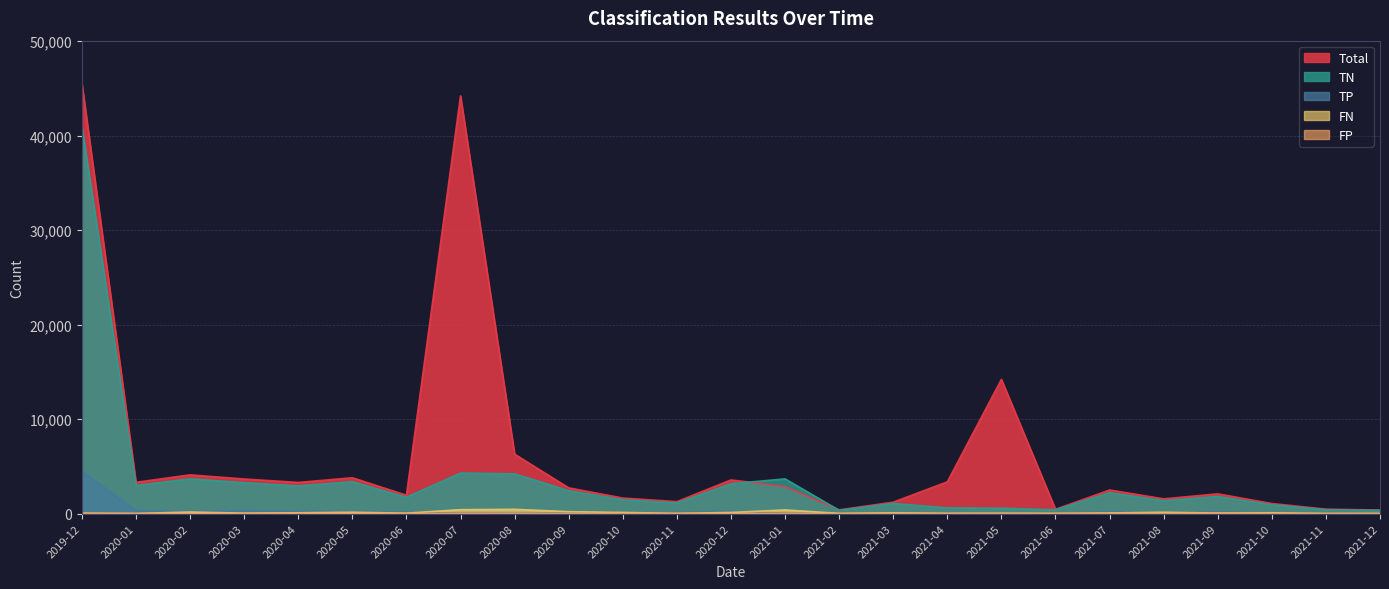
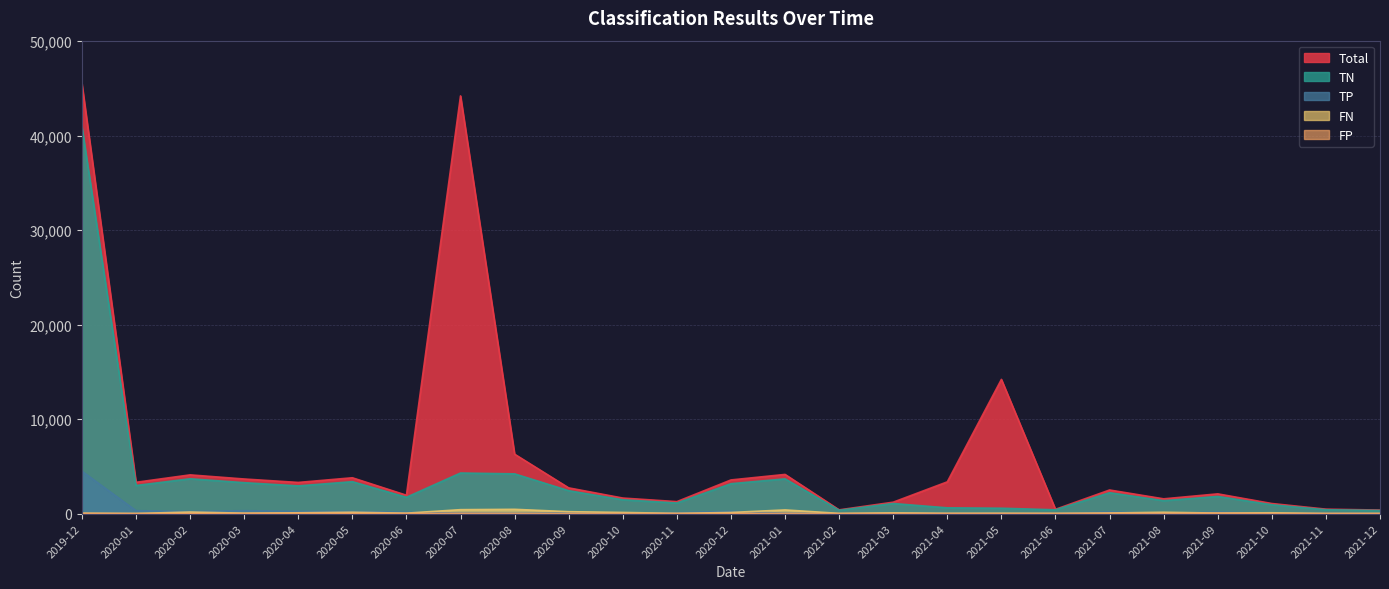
Total, 2021-01: 3,000 -> 4,000
